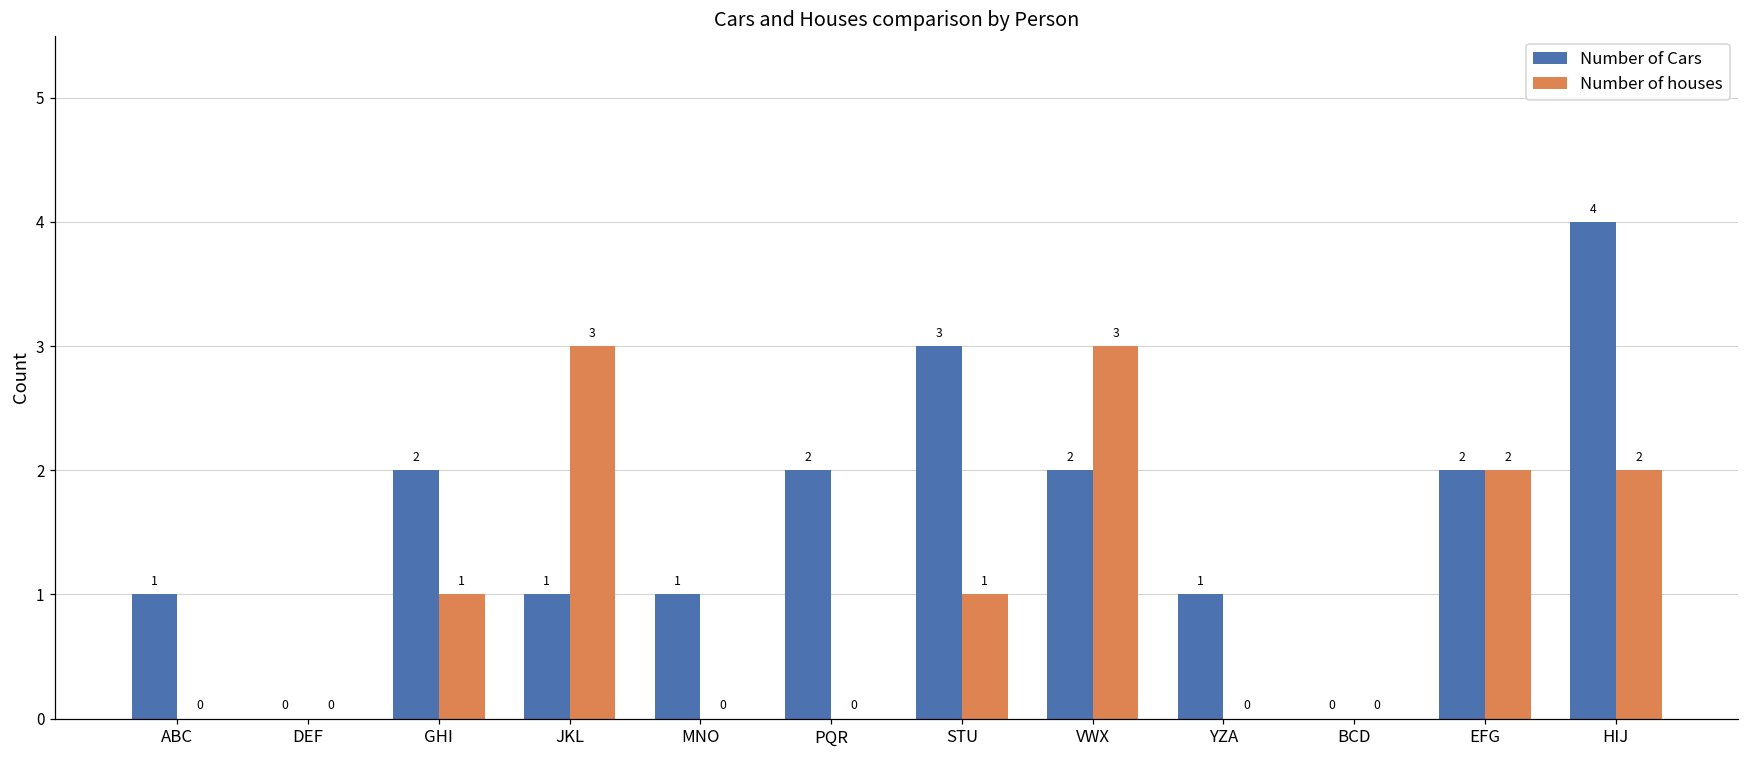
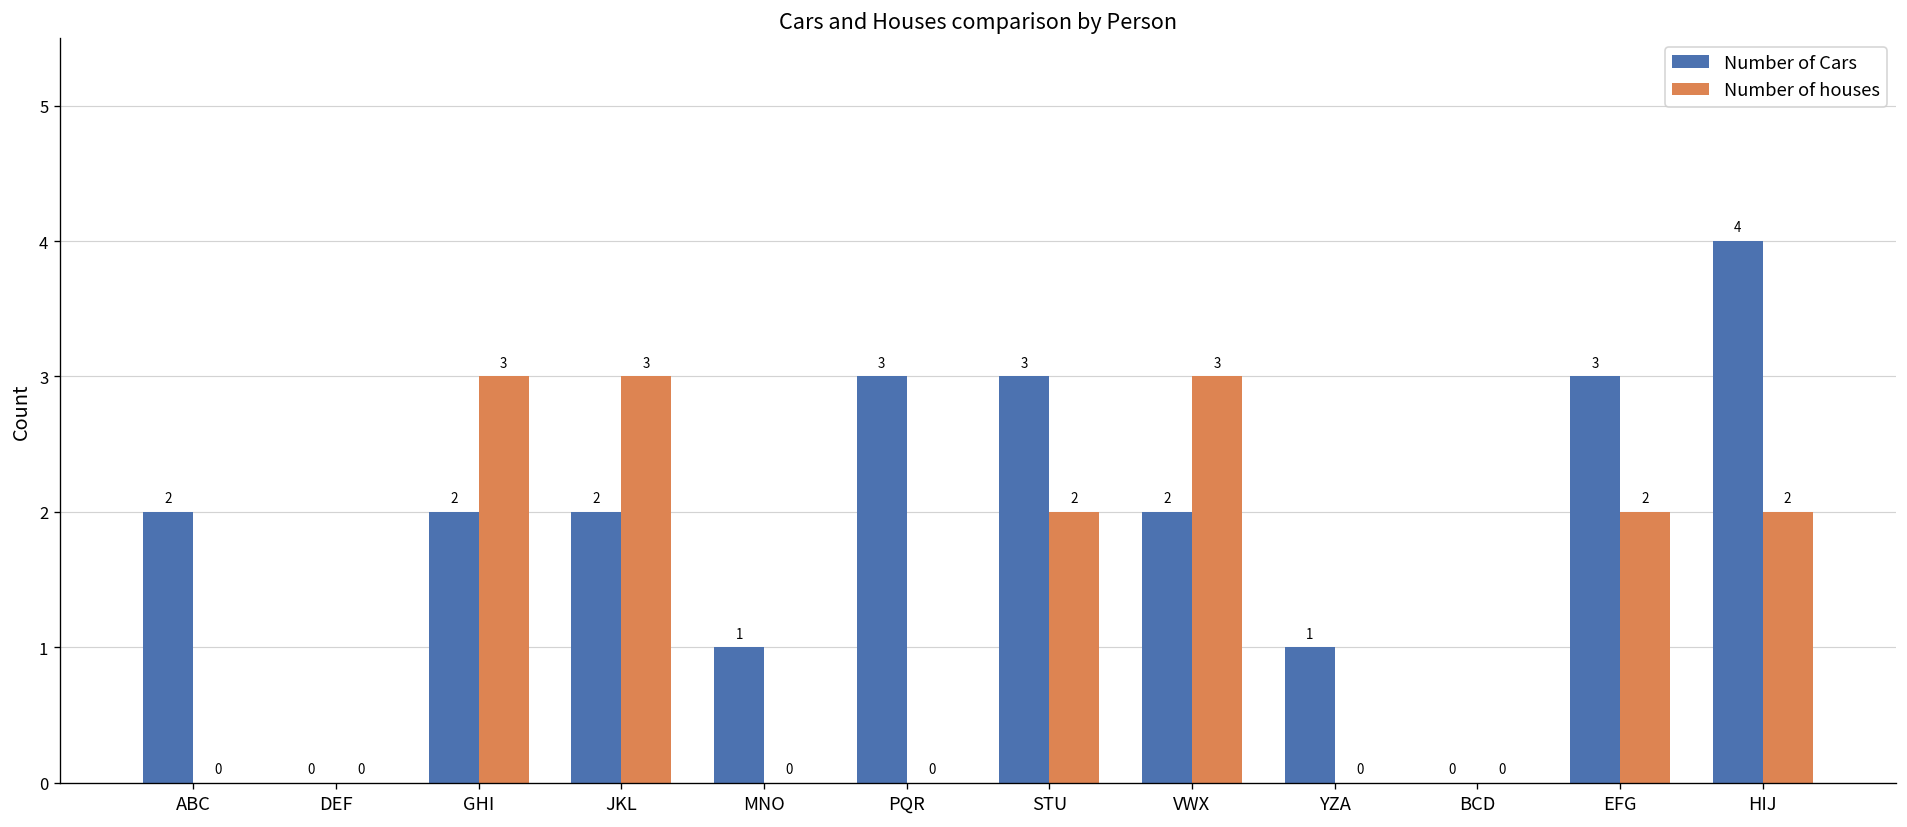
Number of Cars, ABC: 1 -> 2
Number of houses, GHI: 1 -> 3
Number of Cars, JKL: 1 -> 2
Number of Cars, PQR: 2 -> 3
Number of houses, STU: 1 -> 2
Number of Cars, EFG: 2 -> 3
